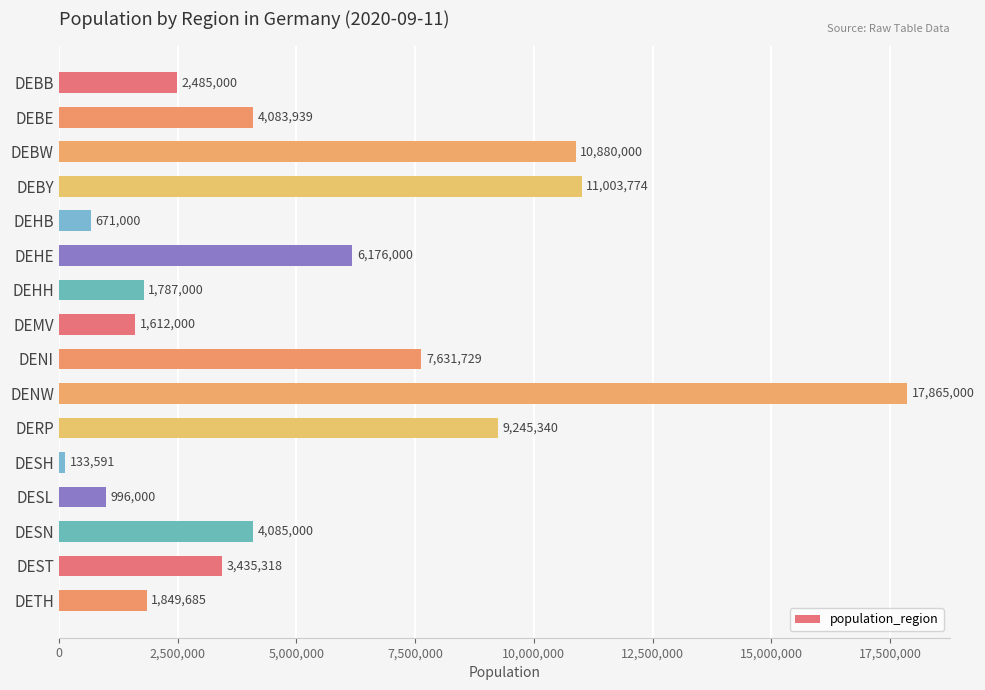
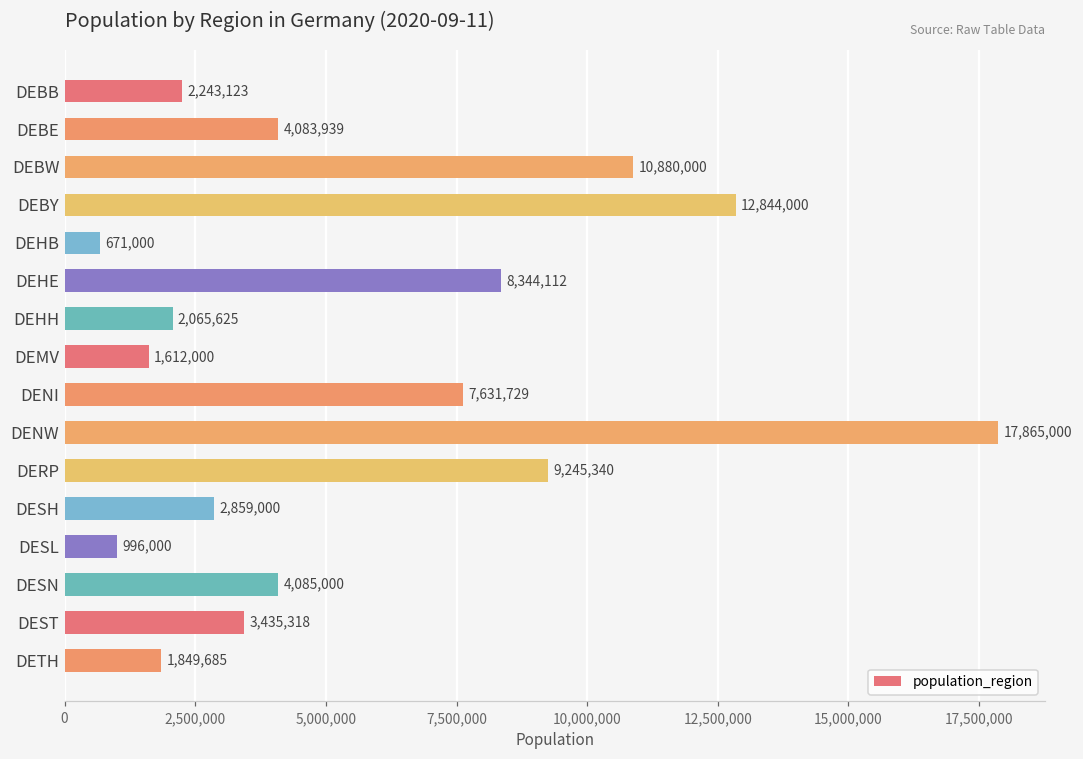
DEBB: 2,485,000 -> 2,243,123
DEBY: 11,003,774 -> 12,844,000
DEHE: 6,176,000 -> 8,344,112
DEHH: 1,787,000 -> 2,065,625
DESH: 133,591 -> 2,859,000
